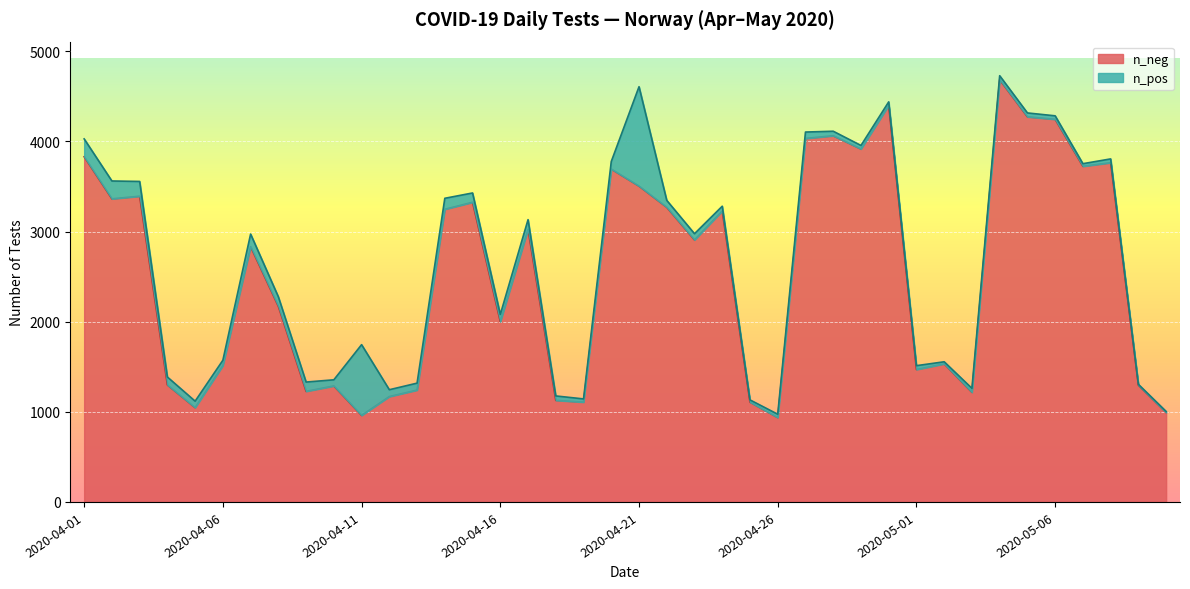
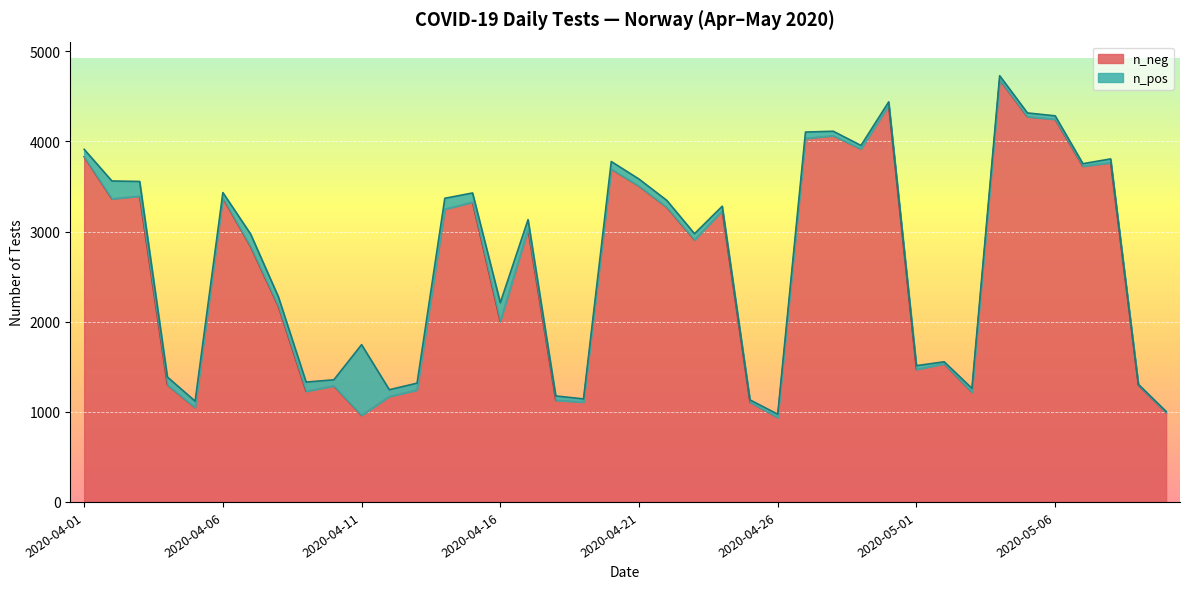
n_pos, 2020-04-01: 200 -> 100
n_neg, 2020-04-06: 1500 -> 3400
n_pos, 2020-04-16: 100 -> 200
n_pos, 2020-04-21: 1100 -> 100
